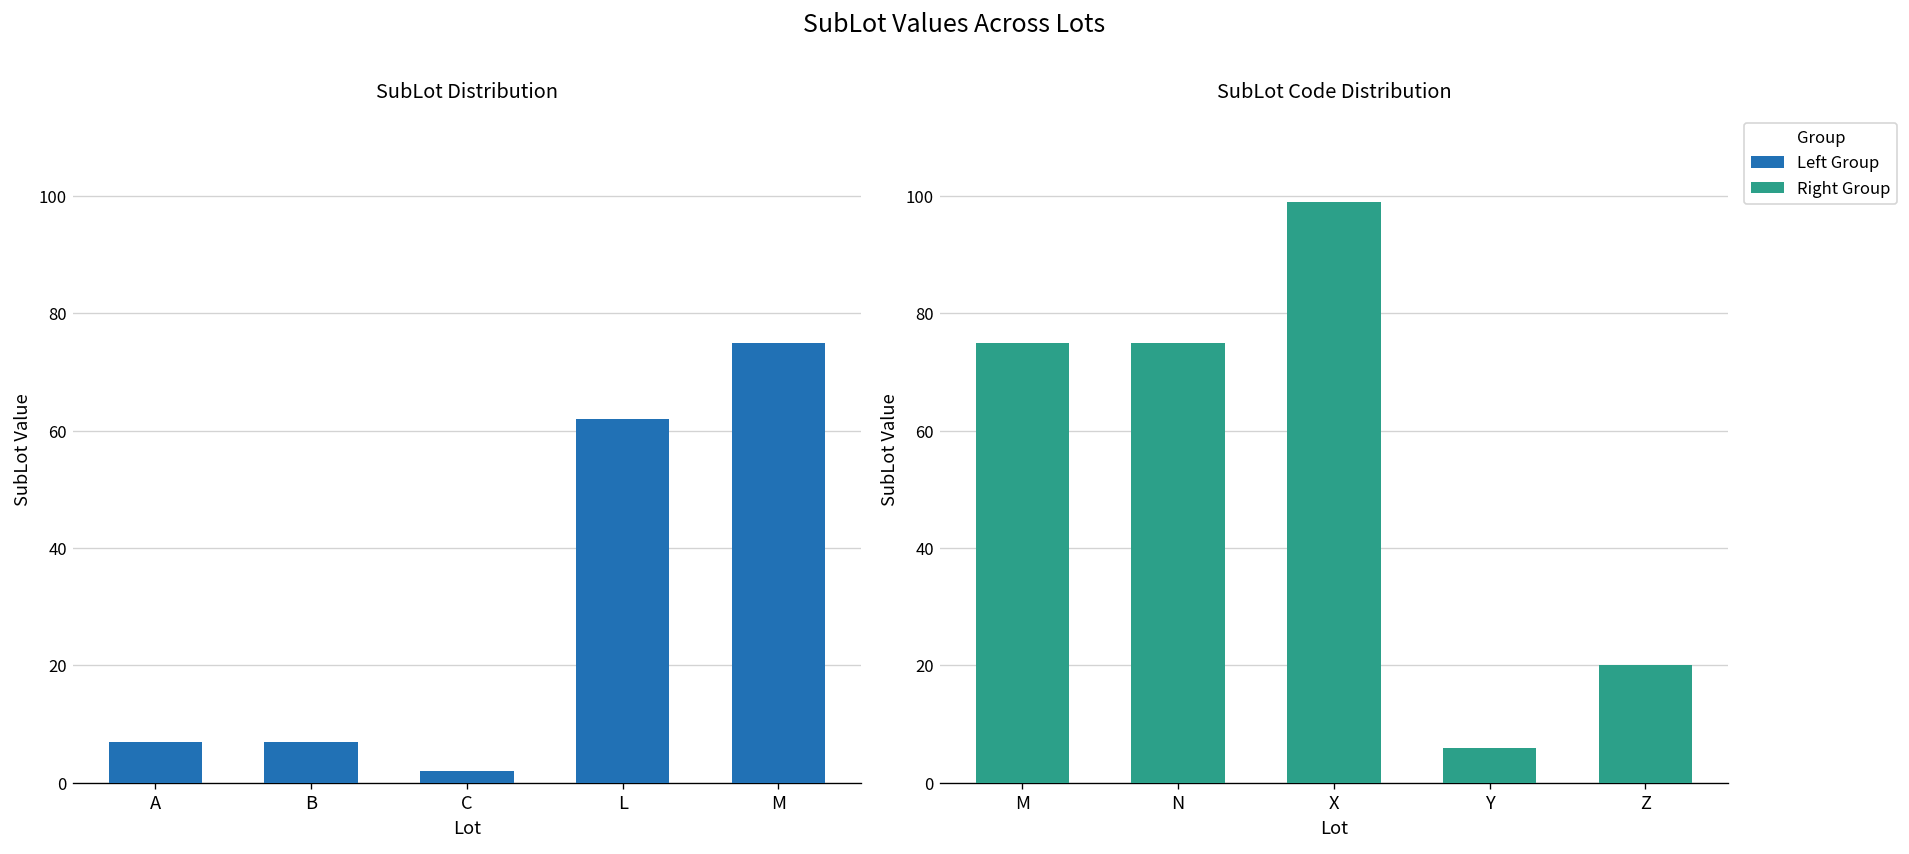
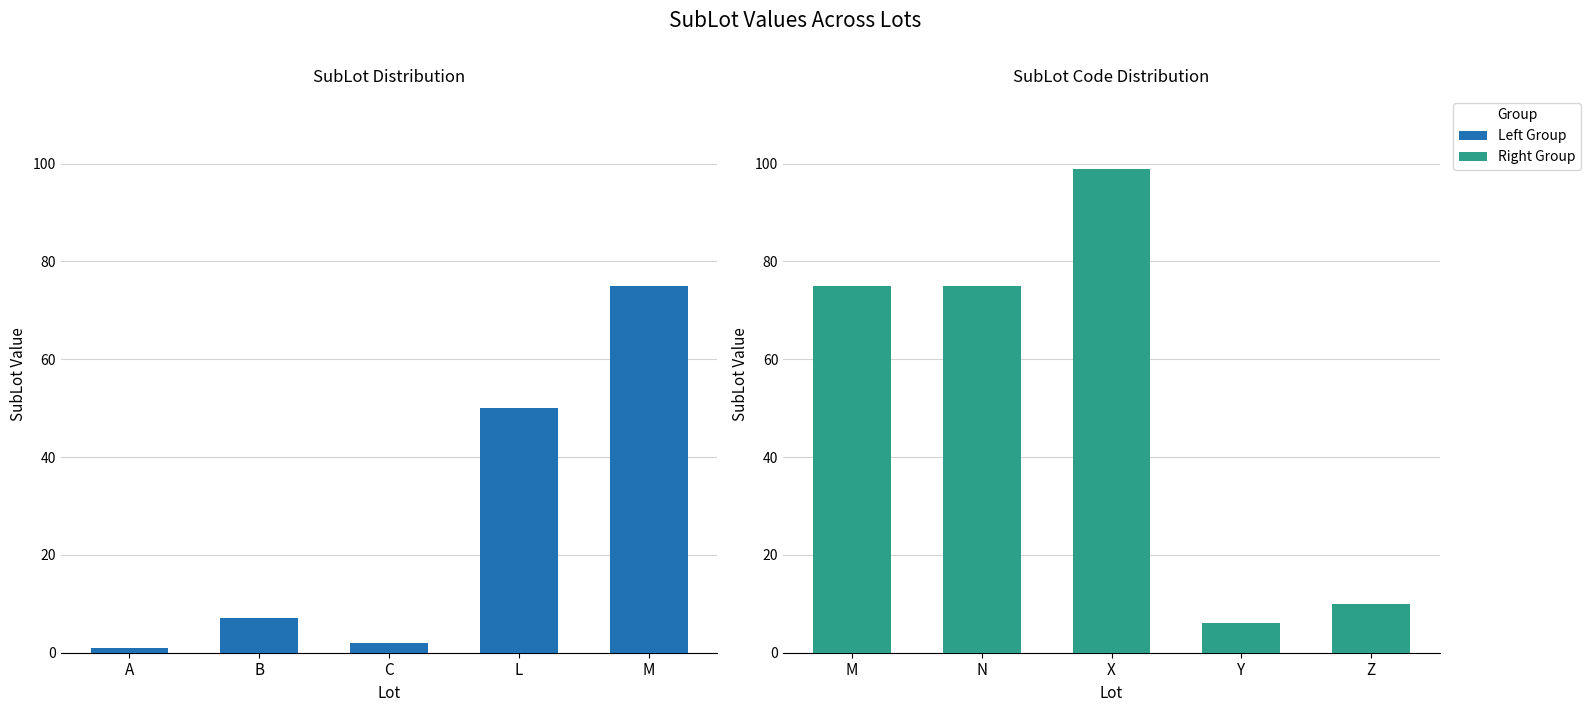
SubLot Distribution, A: 7 -> 1
SubLot Distribution, L: 62 -> 50
SubLot Code Distribution, Z: 20 -> 10
